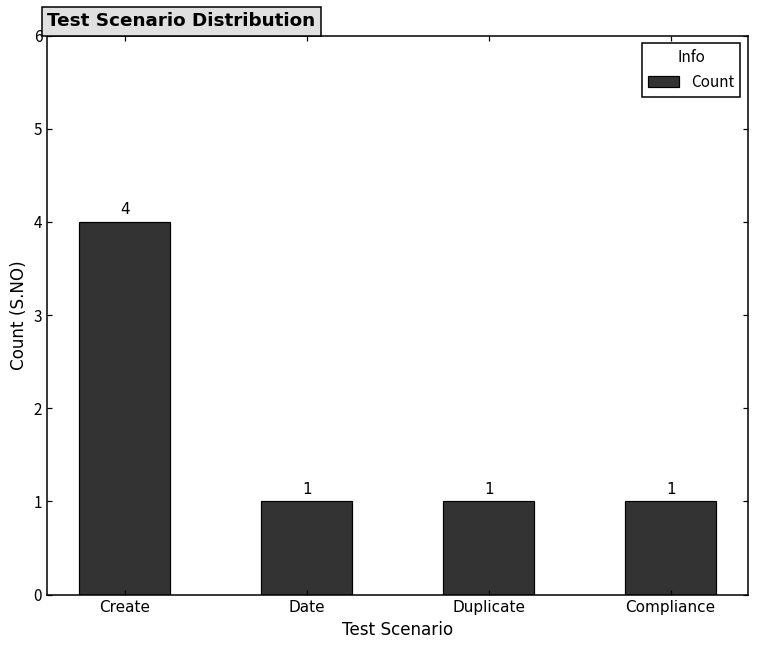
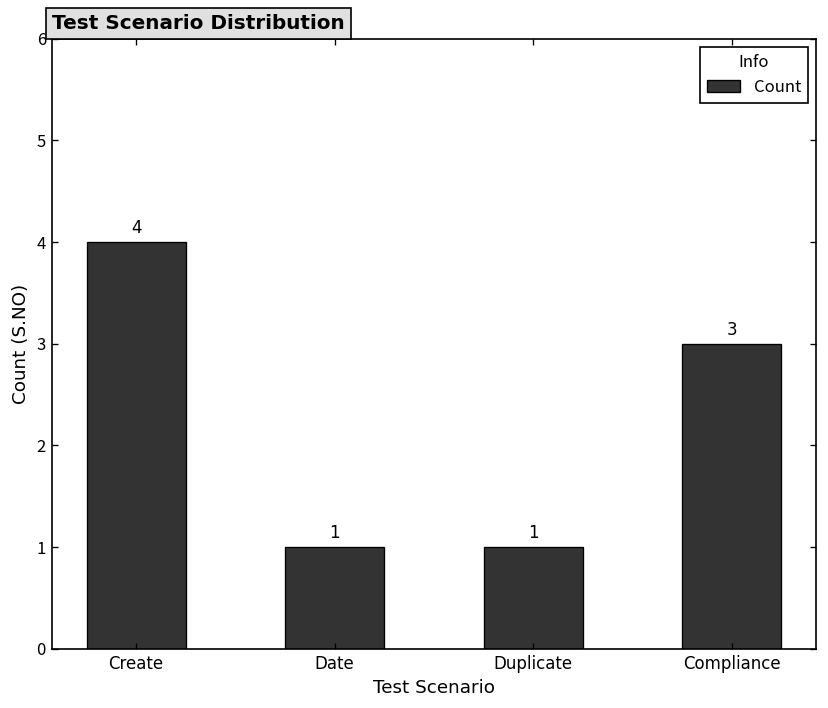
Compliance: 1 -> 3
